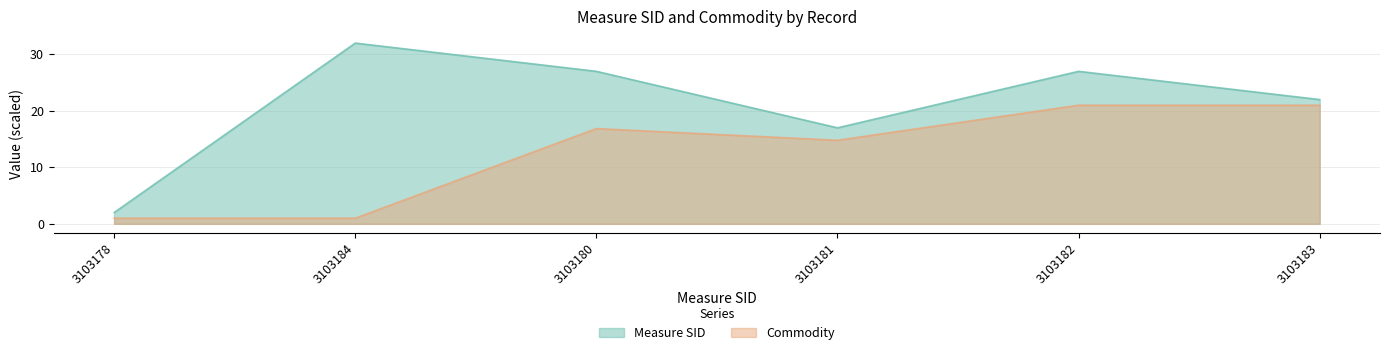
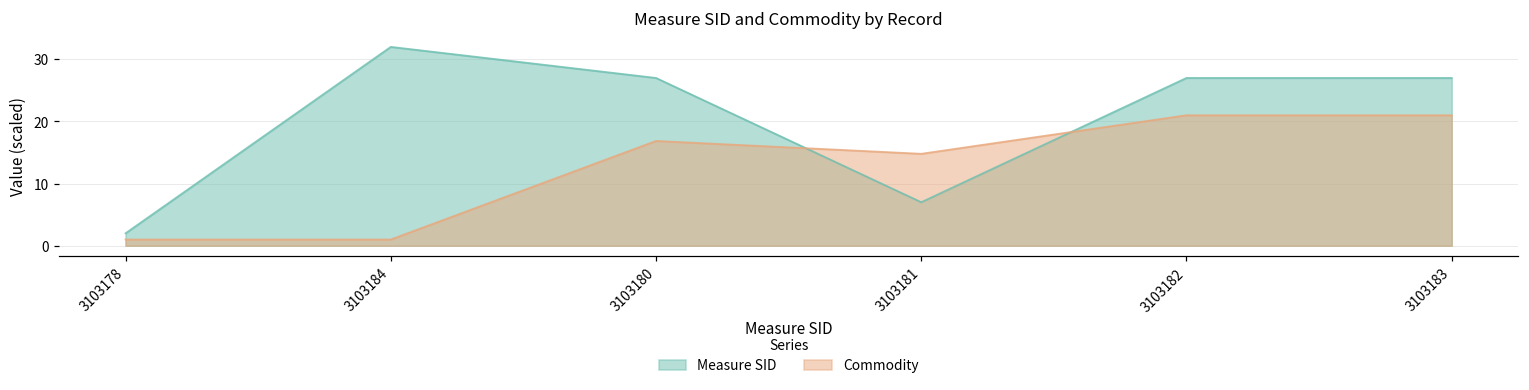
Measure SID, 3103181: 17 -> 7
Measure SID, 3103183: 22 -> 27
